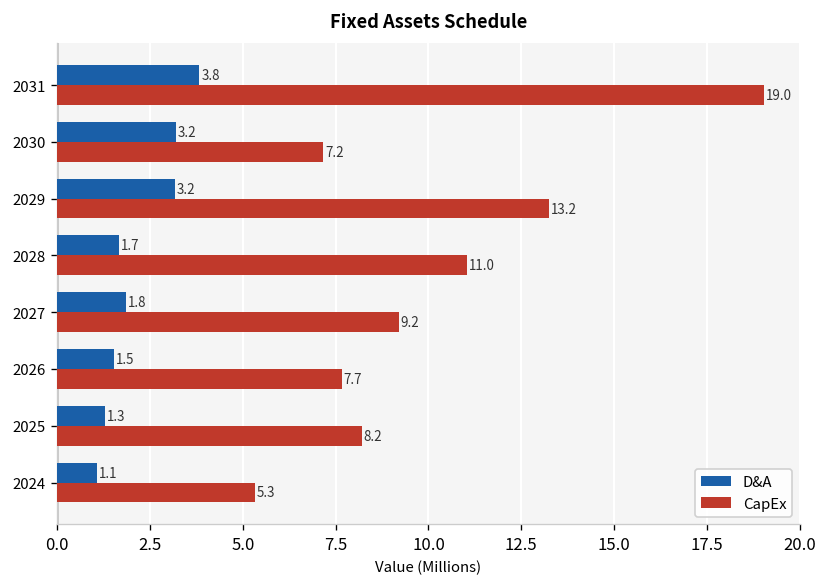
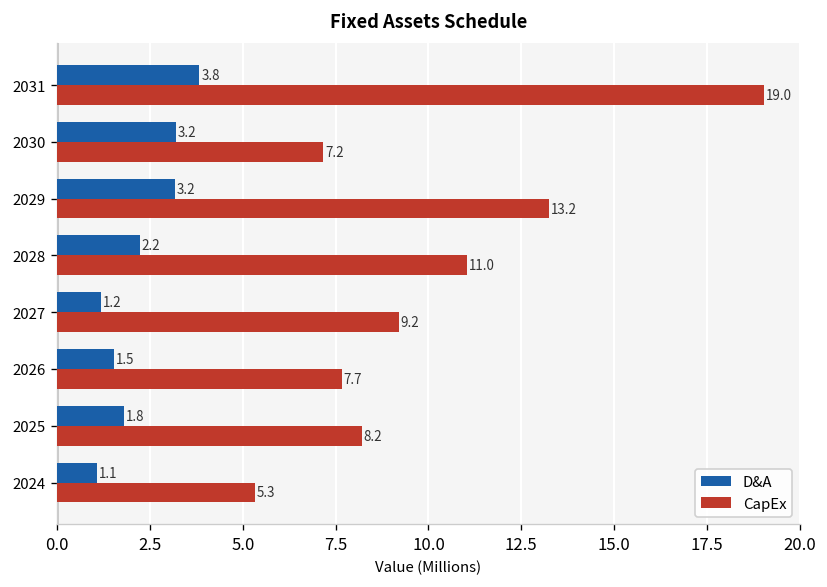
D&A, 2028: 1.7 -> 2.2
D&A, 2027: 1.8 -> 1.2
D&A, 2025: 1.3 -> 1.8
